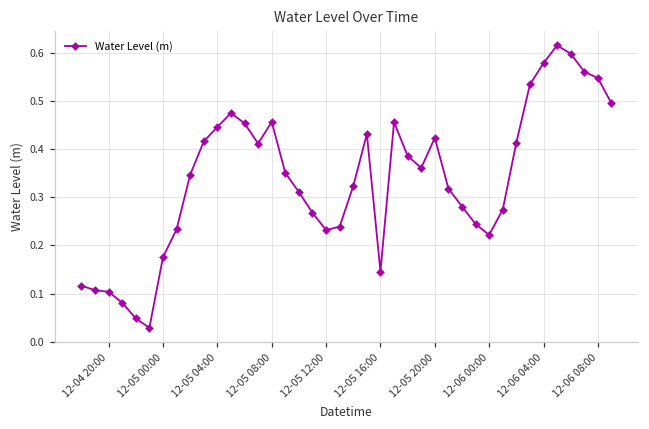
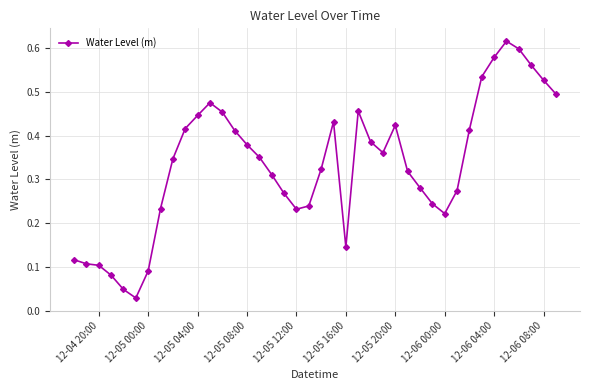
12-05 00:00: 0.18 -> 0.09
12-05 08:00: 0.46 -> 0.38
12-06 08:00: 0.55 -> 0.53
